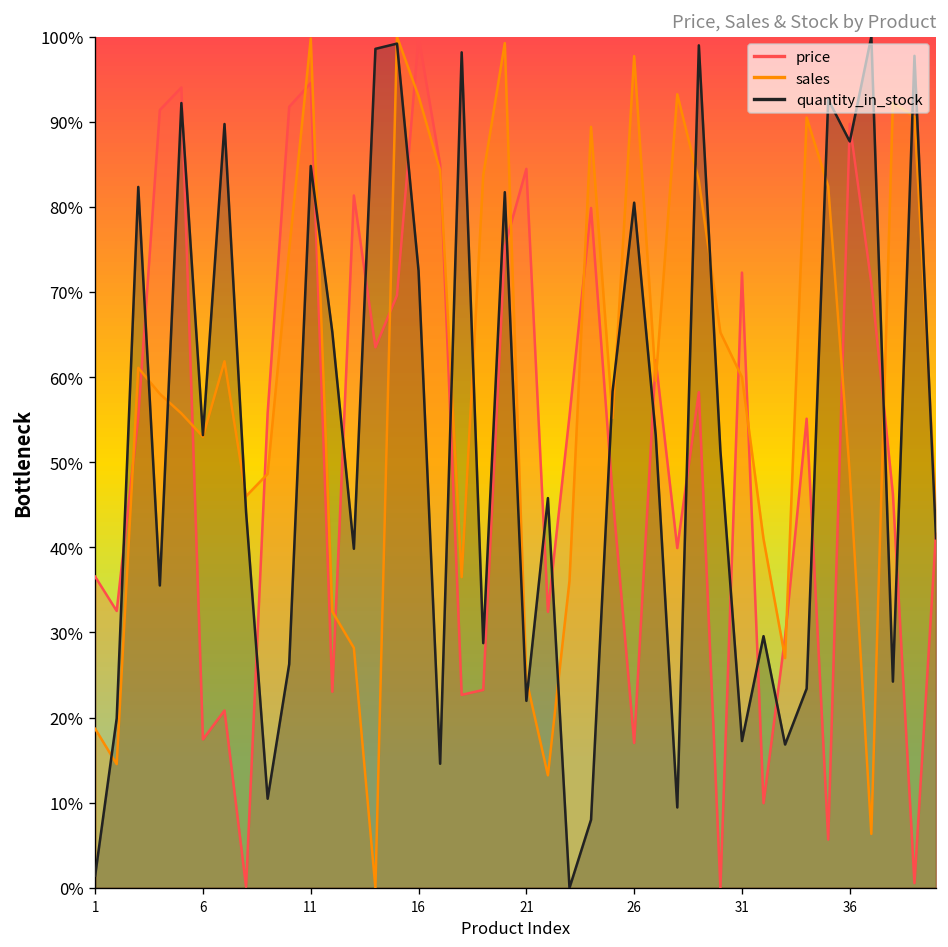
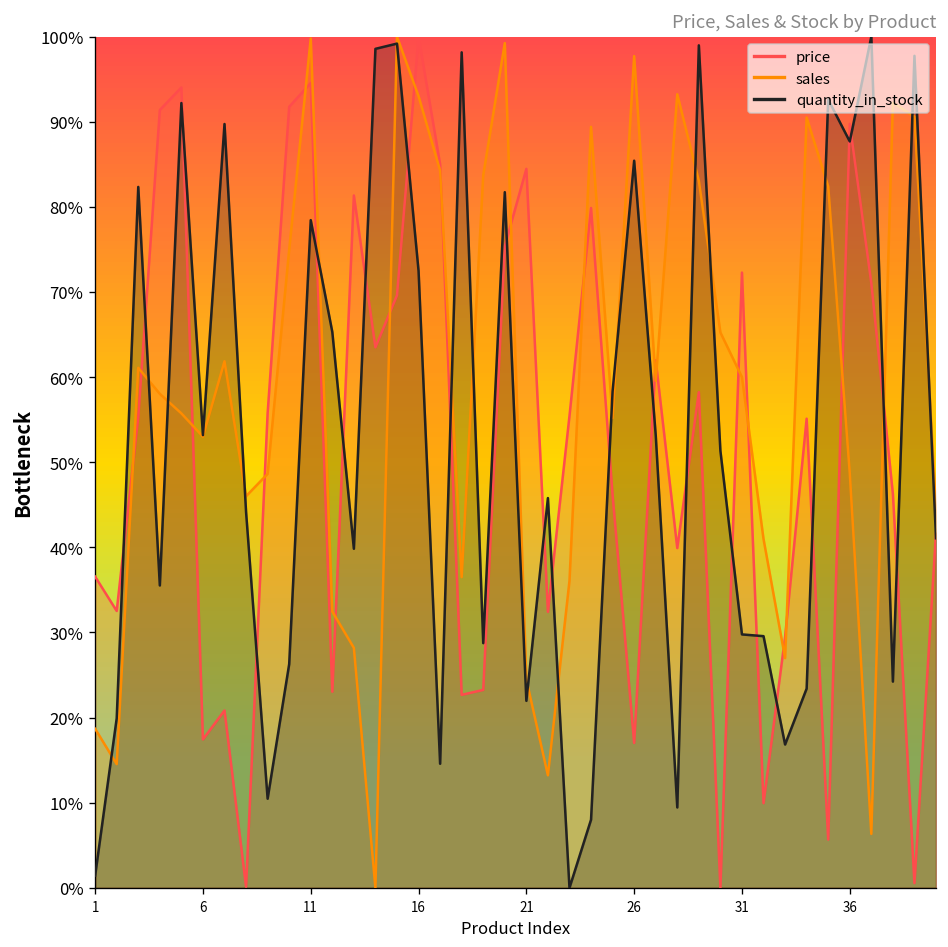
quantity_in_stock, 11: 85% -> 78%
quantity_in_stock, 26: 80% -> 85%
quantity_in_stock, 31: 17% -> 30%
